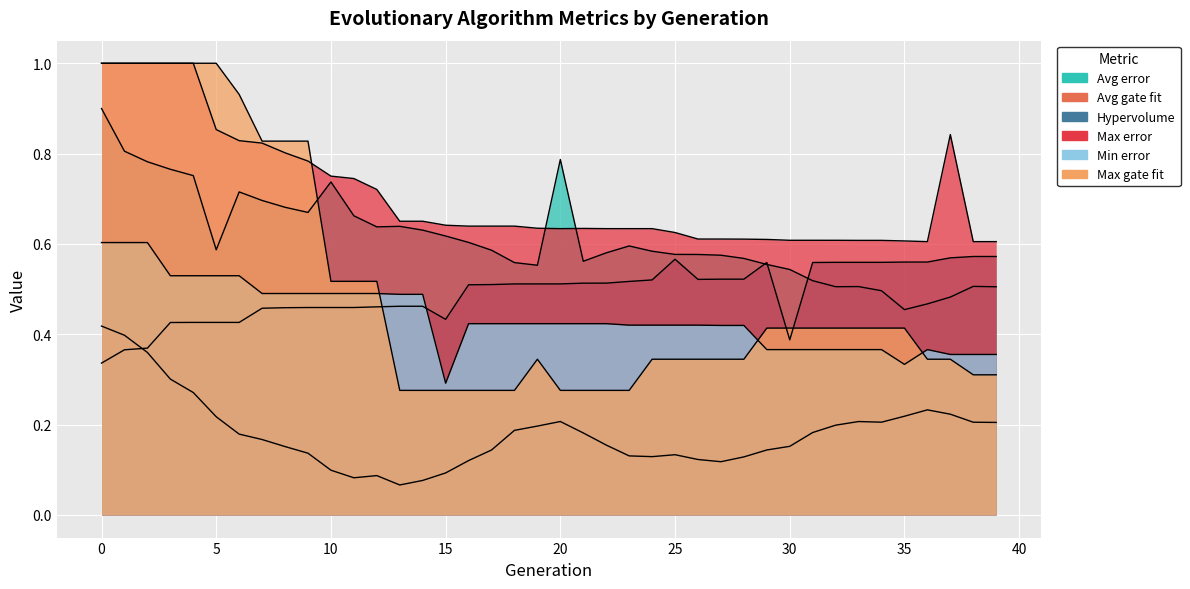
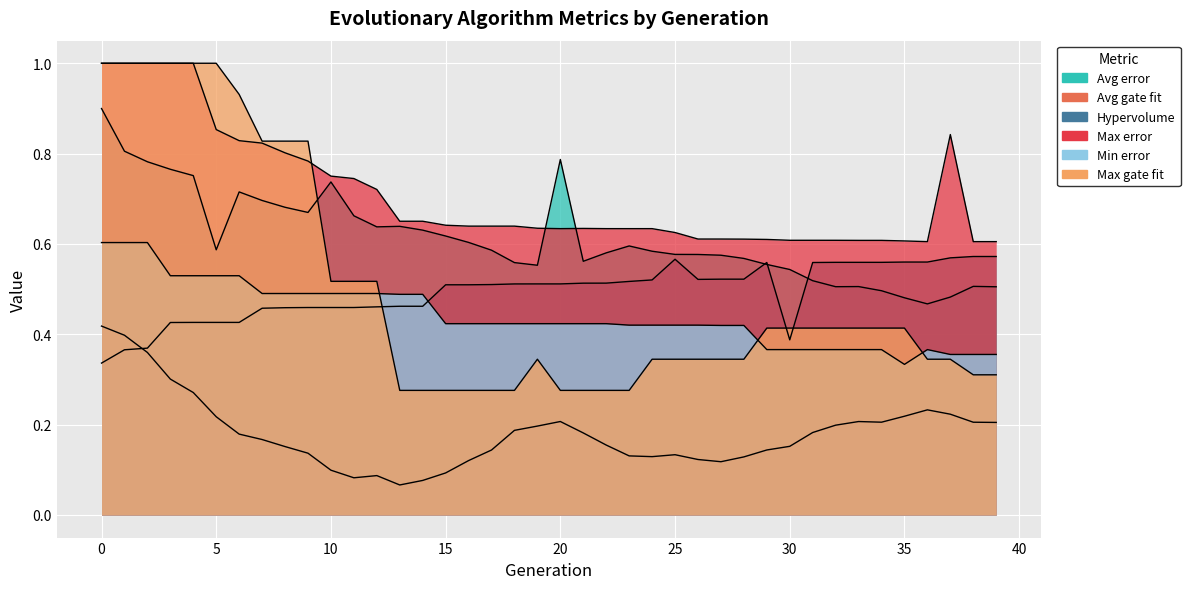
Hypervolume, 15: 0.43 -> 0.51
Min error, 15: 0.29 -> 0.42
Avg error, 35: 0.45 -> 0.48
